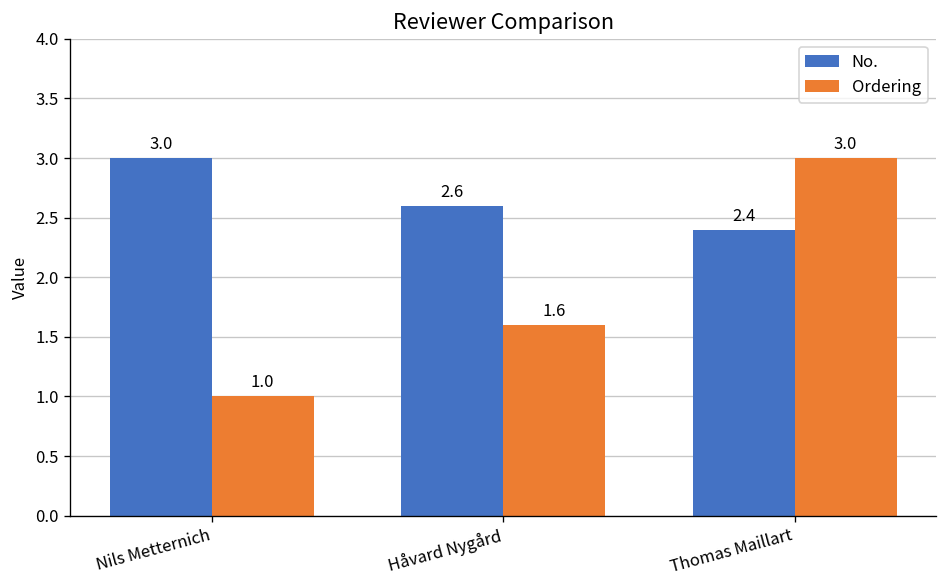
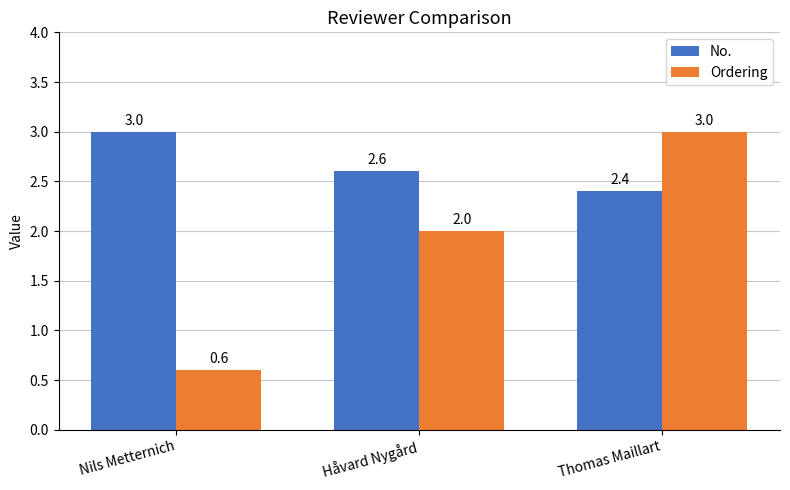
Ordering, Nils Metternich: 1.0 -> 0.6
Ordering, Håvard Nygård: 1.6 -> 2.0
